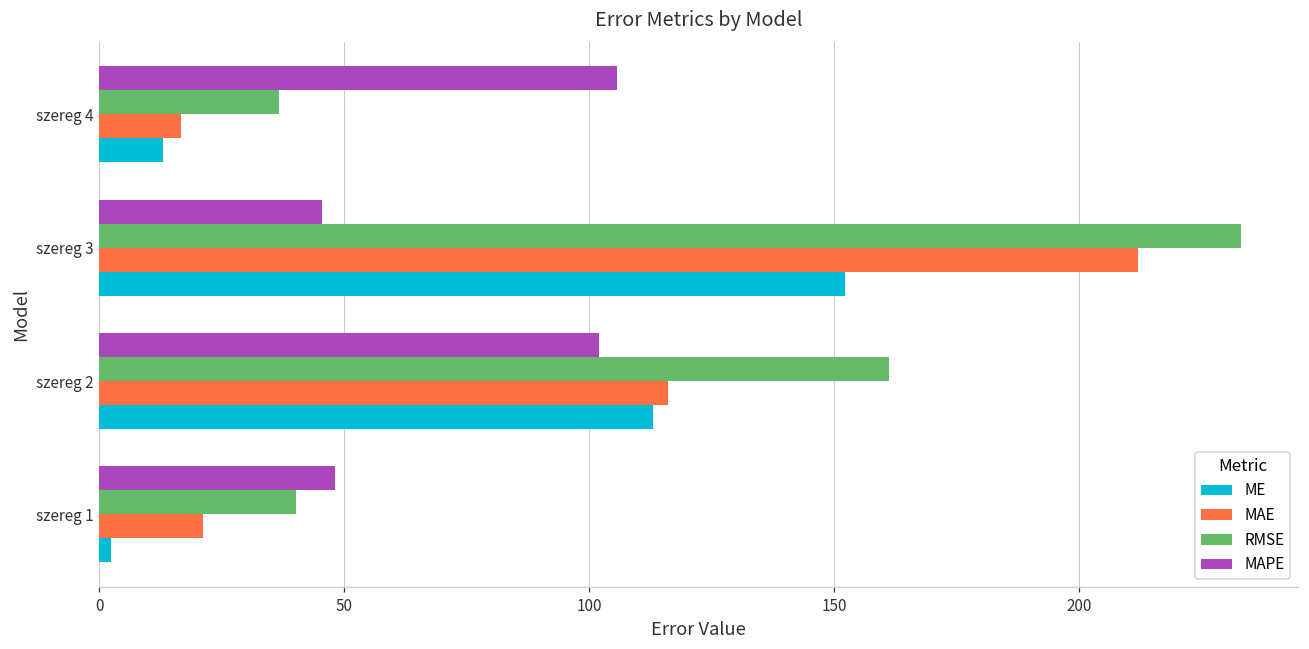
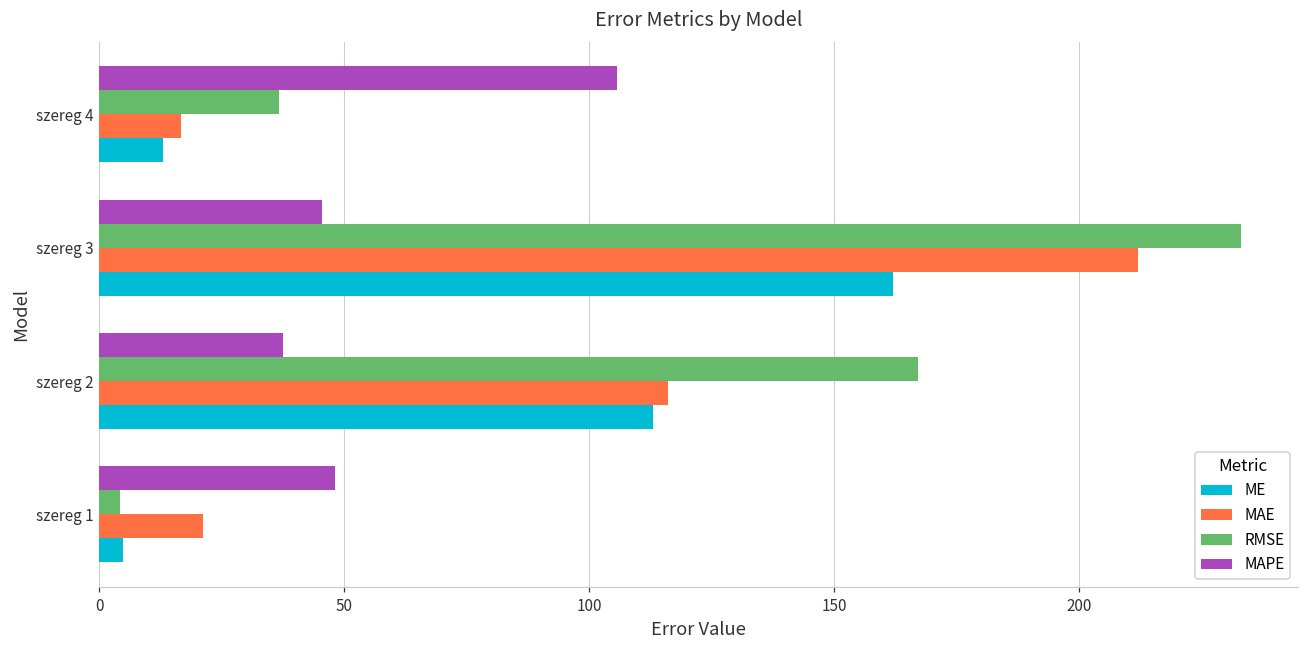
ME, szereg 3: 152 -> 162
MAPE, szereg 2: 102 -> 37
RMSE, szereg 2: 161 -> 167
RMSE, szereg 1: 40 -> 4
ME, szereg 1: 2 -> 5
